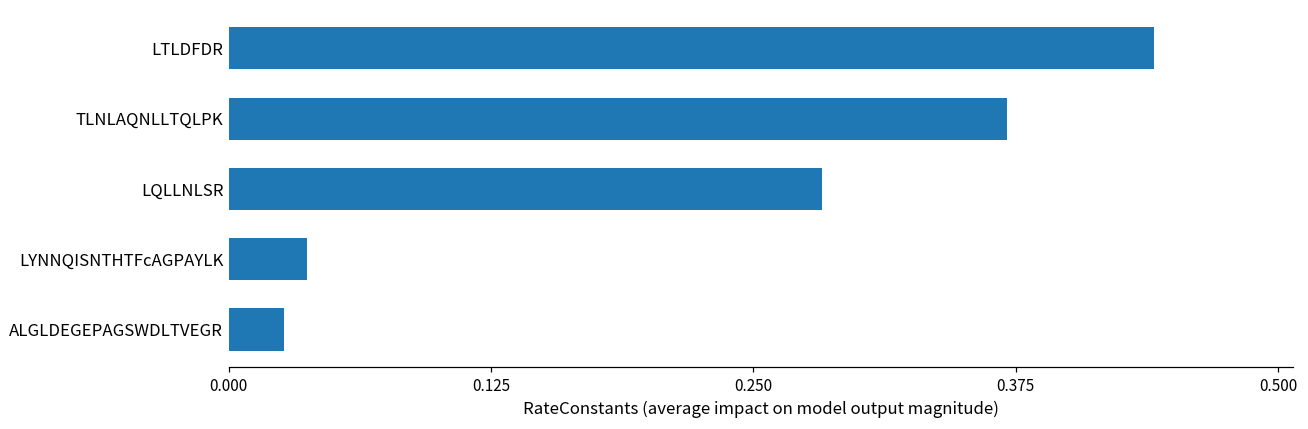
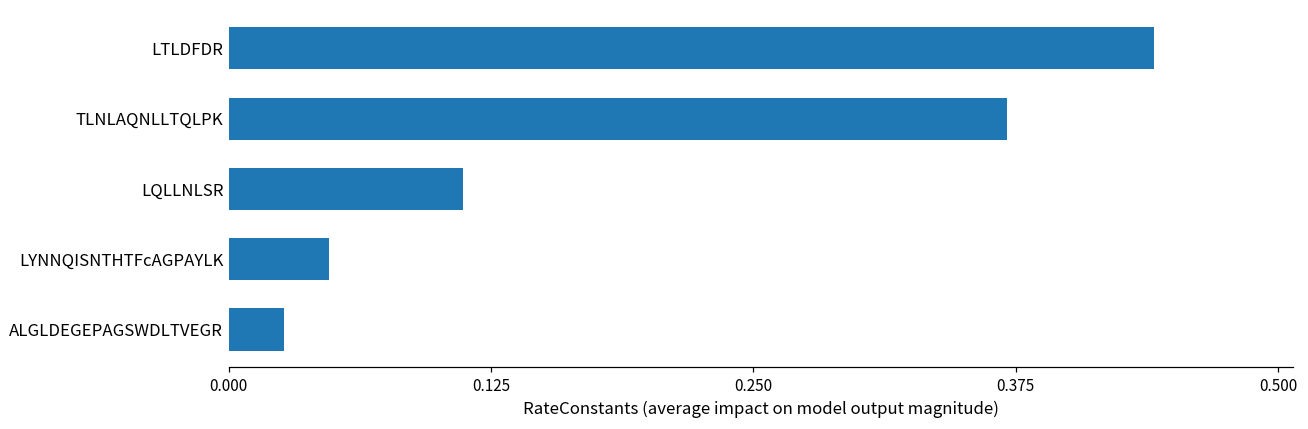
LQLLNLSR: 0.283 -> 0.111
LYNNQISNTHTFcAGPAYLK: 0.037 -> 0.048
